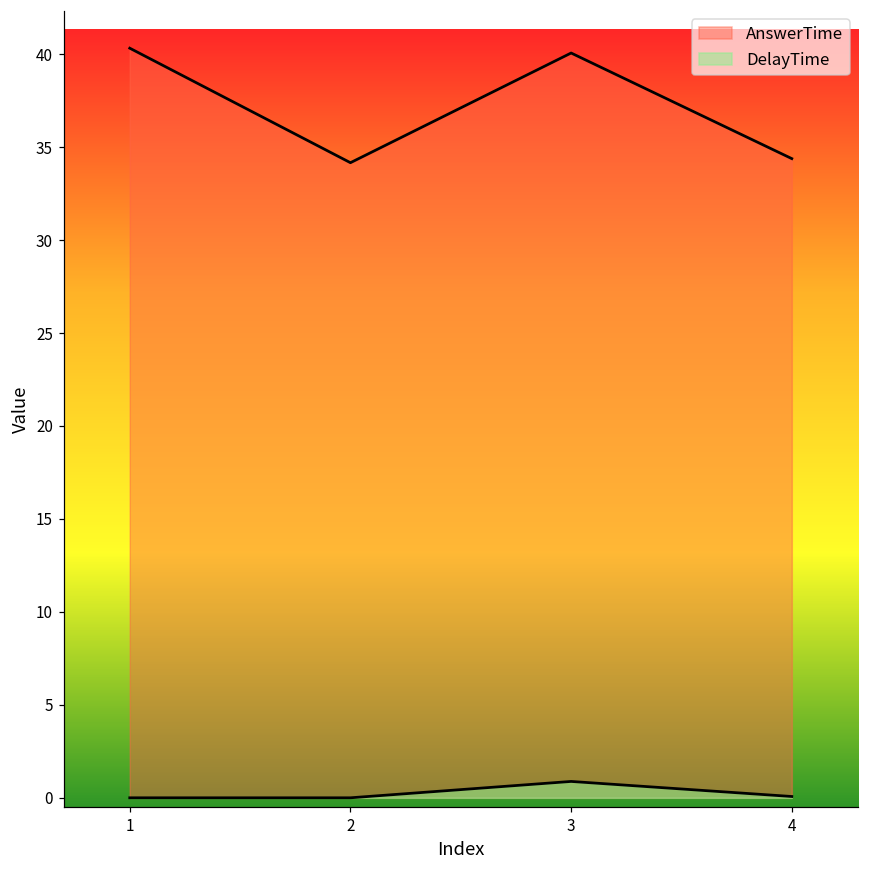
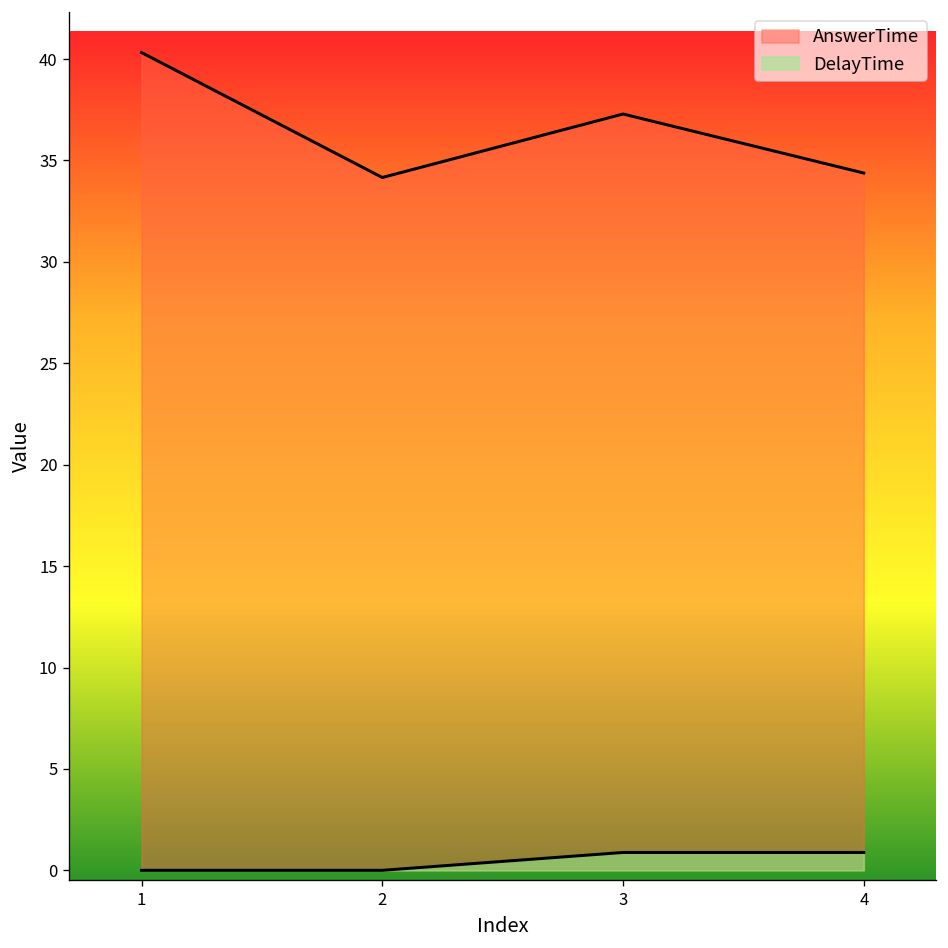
AnswerTime, 3: 40.1 -> 37.3
DelayTime, 4: 0.1 -> 0.9
